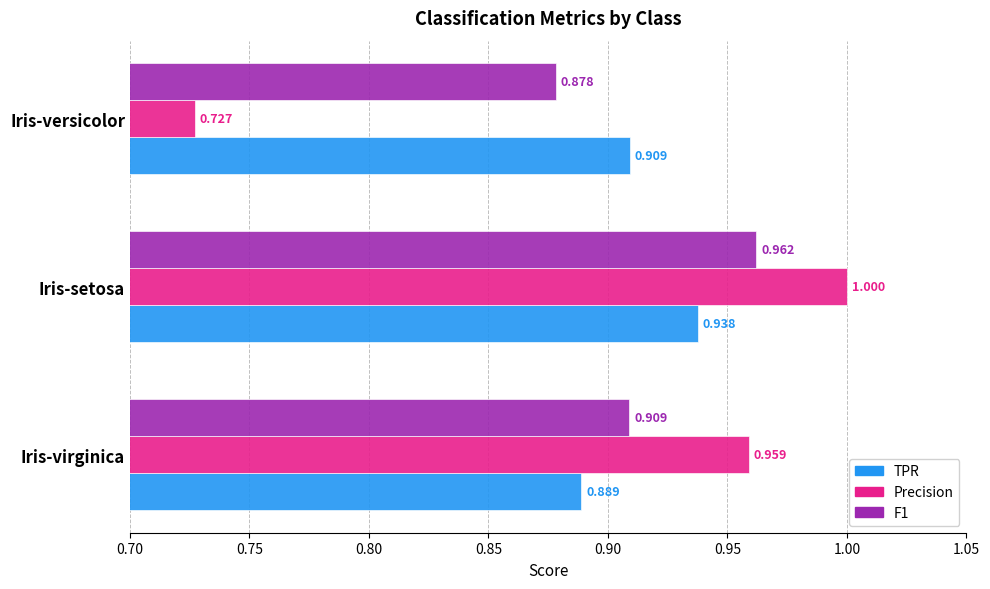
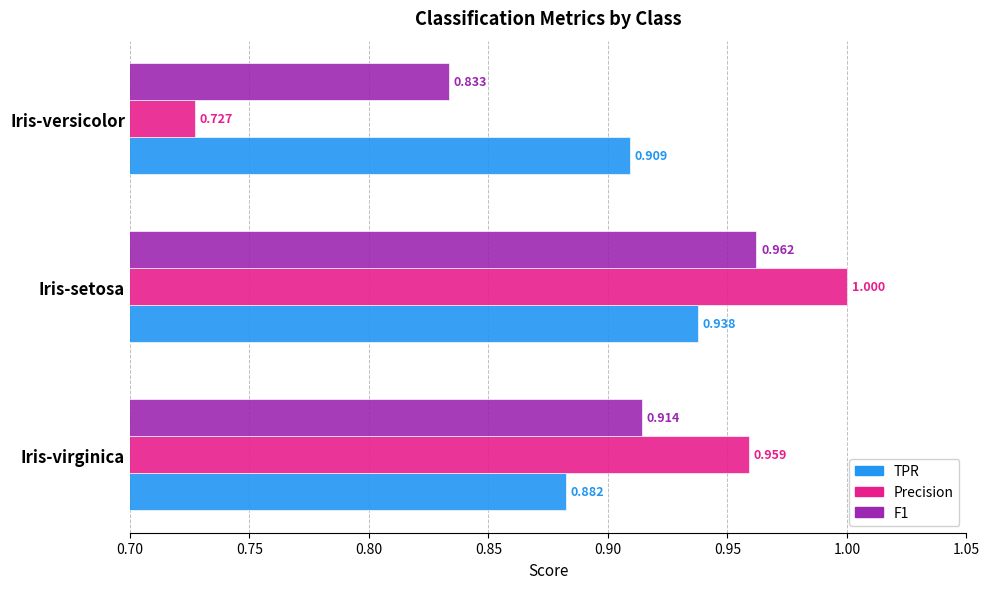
F1, Iris-versicolor: 0.878 -> 0.833
F1, Iris-virginica: 0.909 -> 0.914
TPR, Iris-virginica: 0.889 -> 0.882
